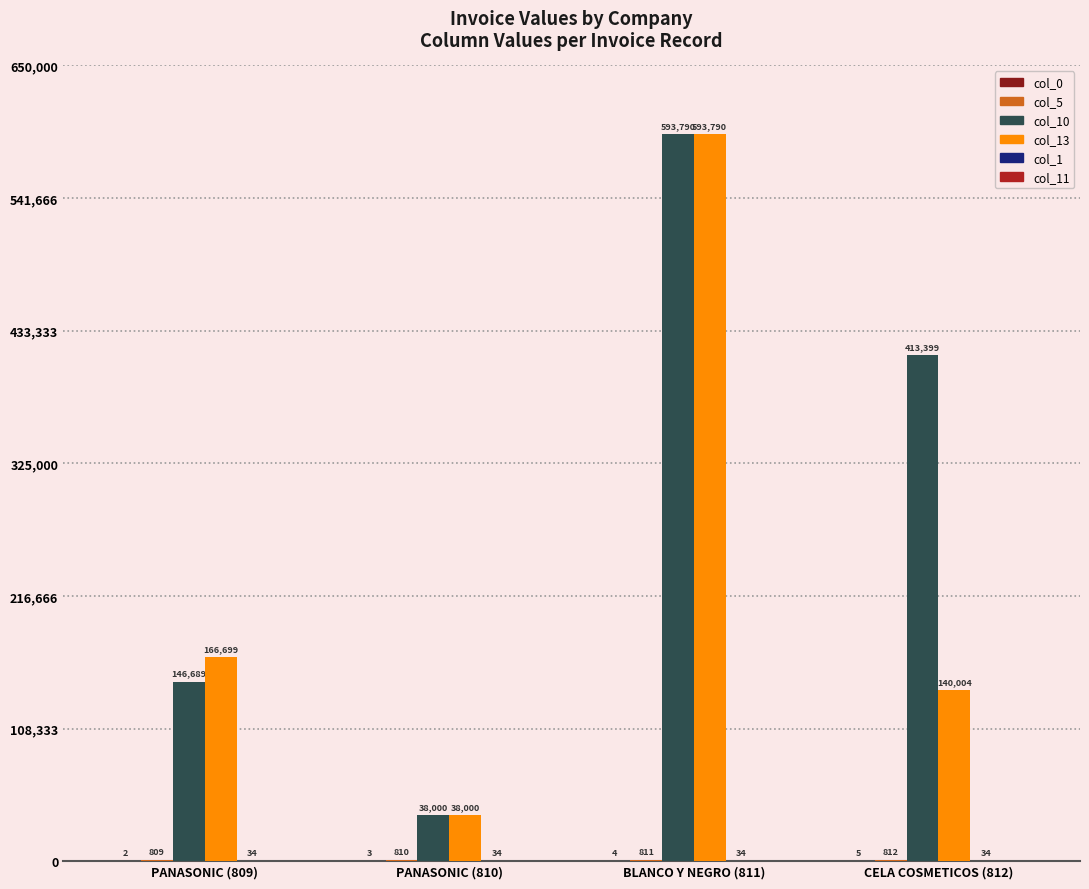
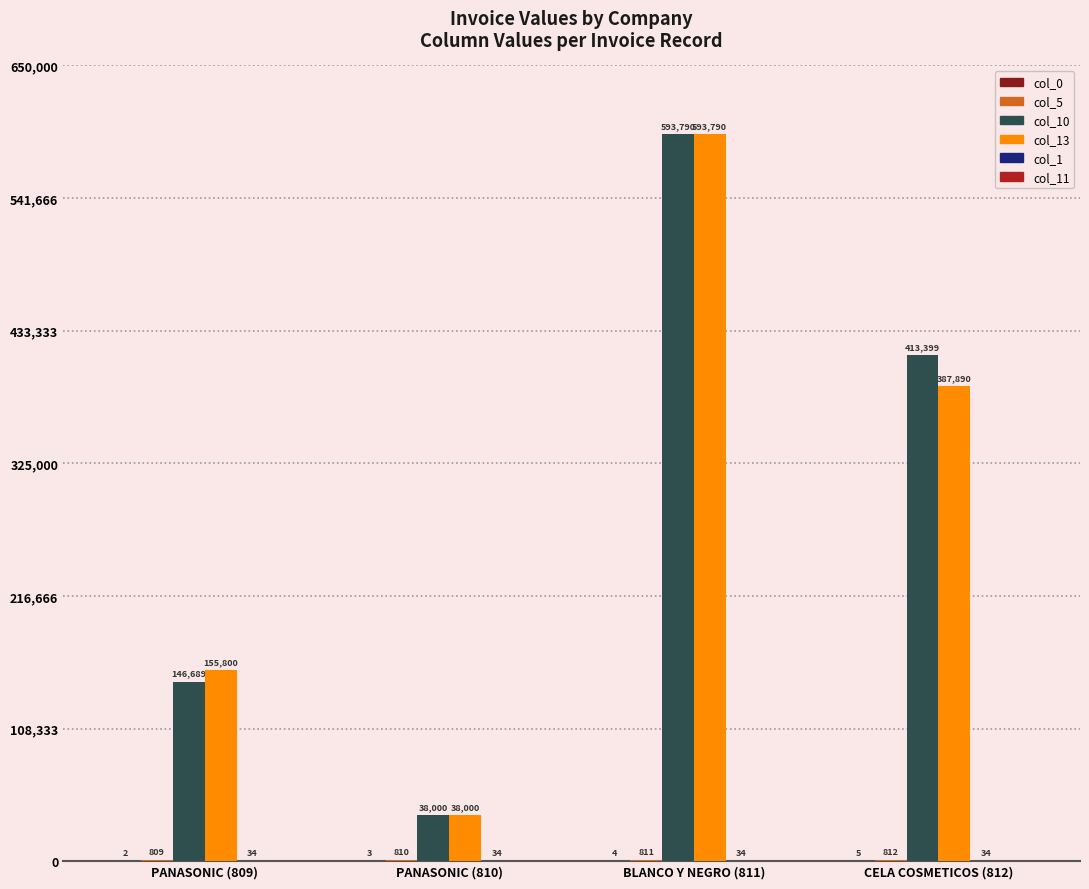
col_13, PANASONIC (809): 166,699 -> 155,800
col_13, CELA COSMETICOS (812): 140,004 -> 387,890
